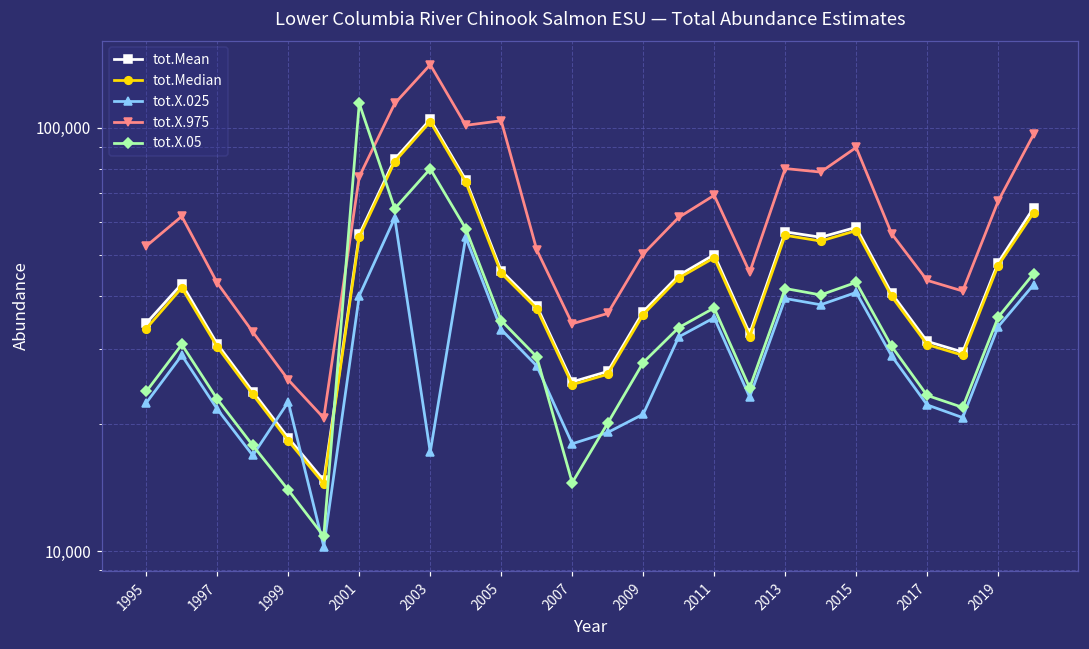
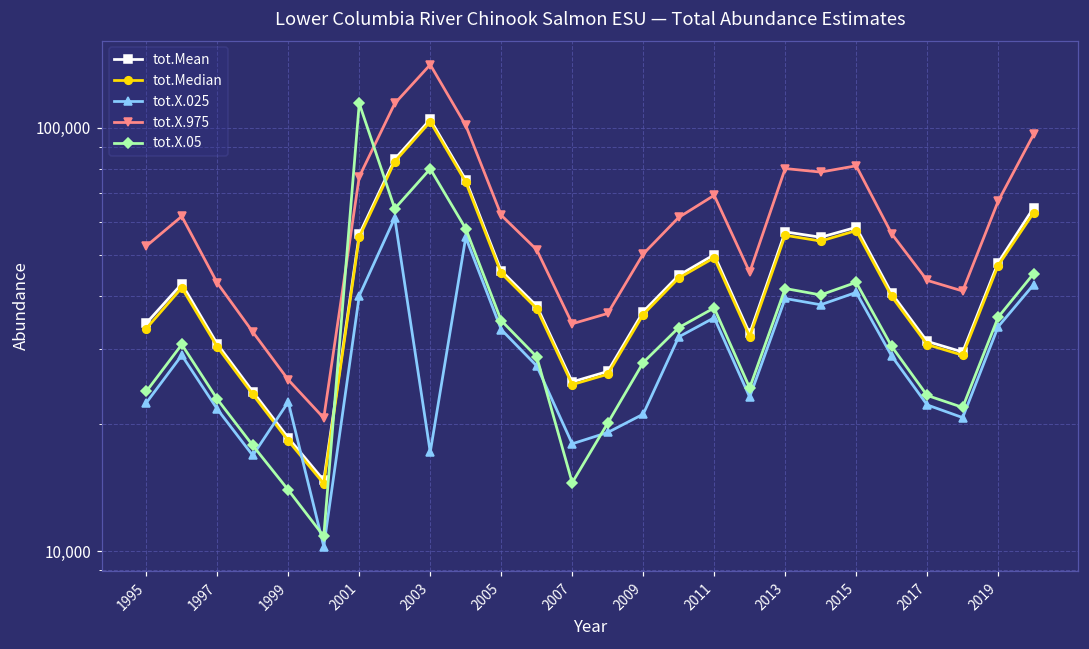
tot.X.975, 2005: 104,000 -> 62,000
tot.X.975, 2015: 90,000 -> 81,000
